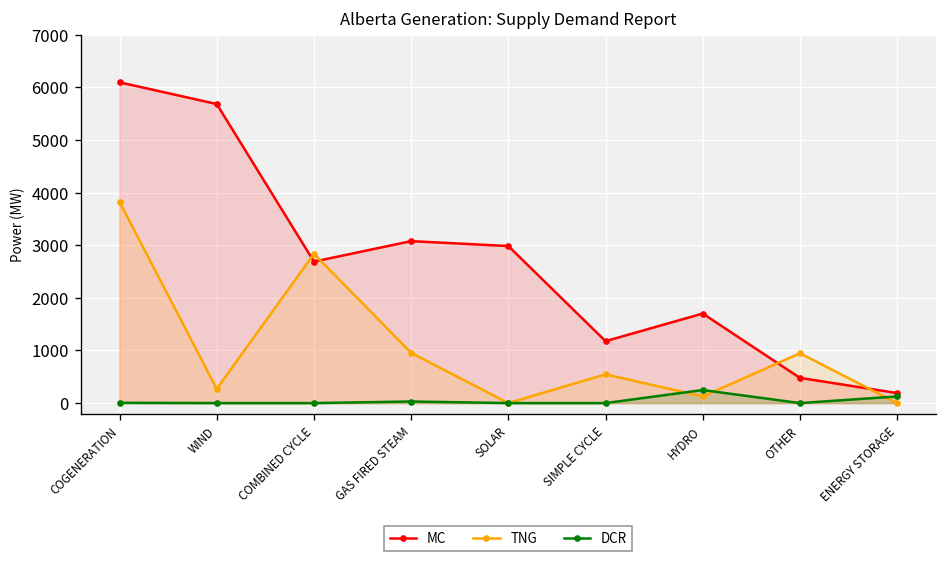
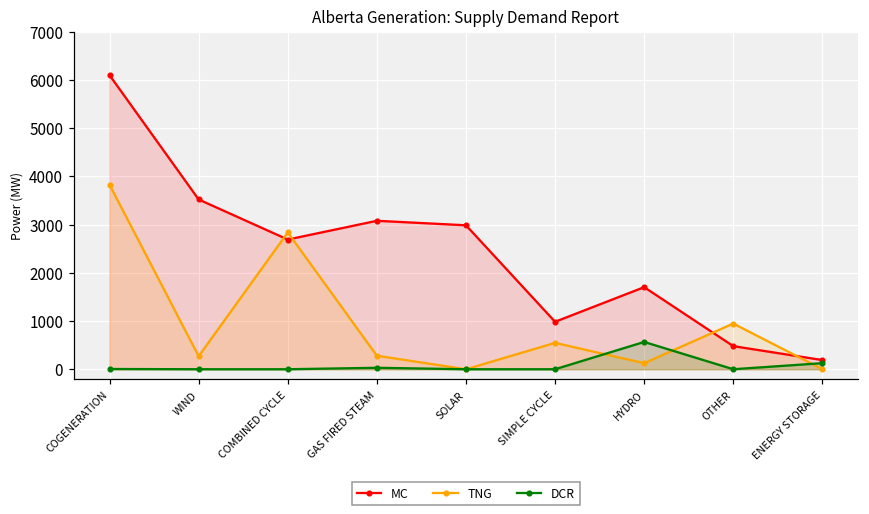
MC, WIND: 5700 -> 3500
TNG, GAS FIRED STEAM: 1000 -> 300
MC, SIMPLE CYCLE: 1200 -> 1000
DCR, HYDRO: 200 -> 600
